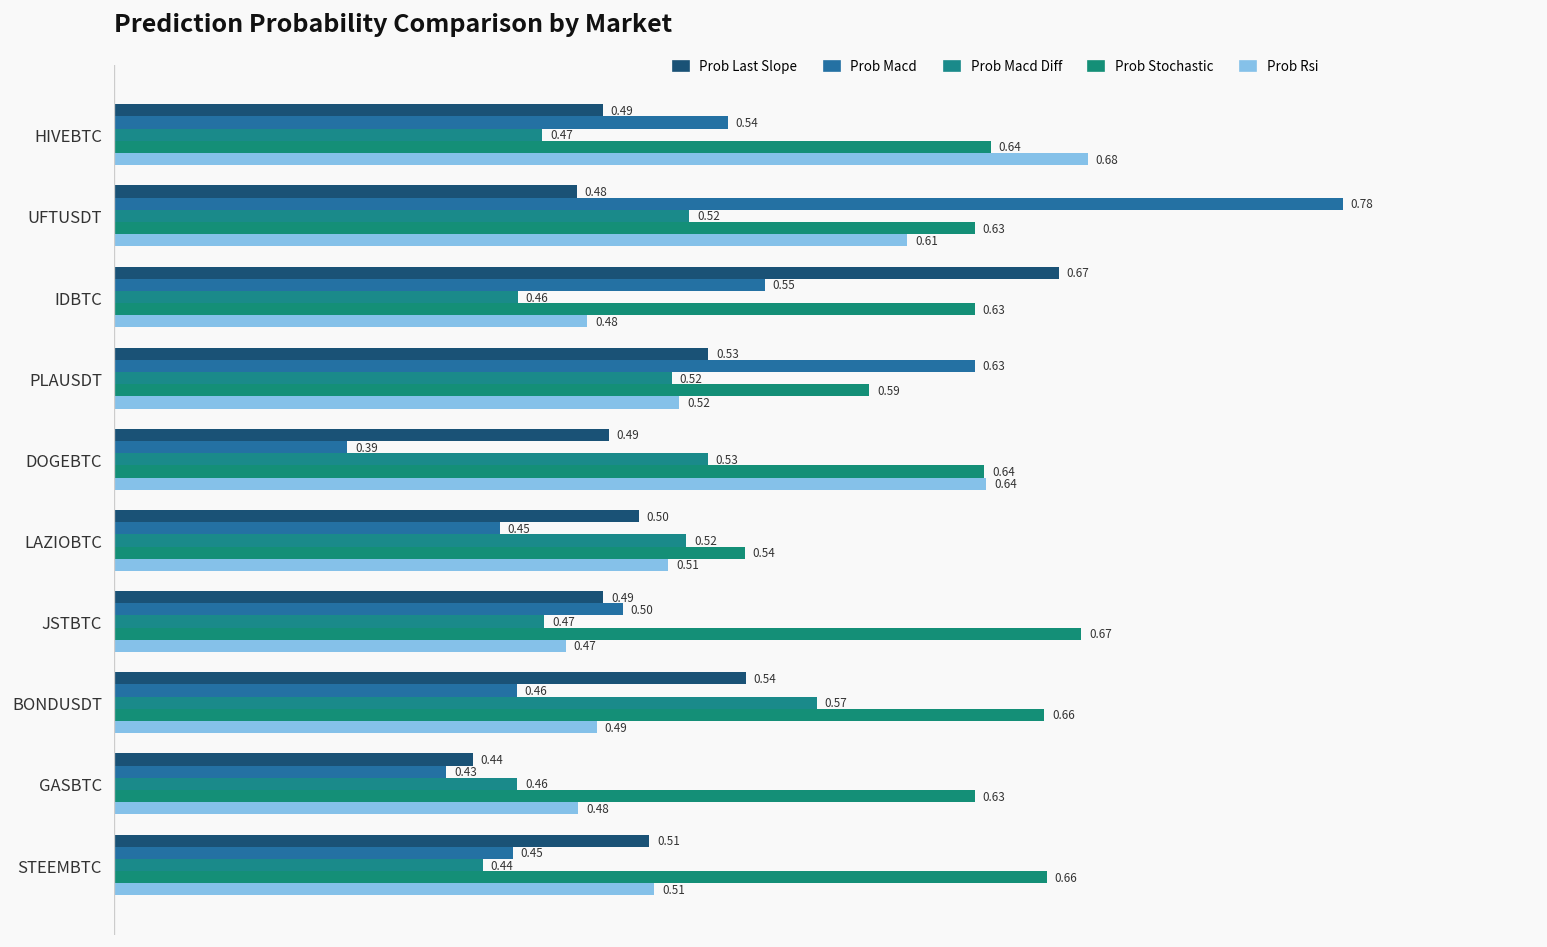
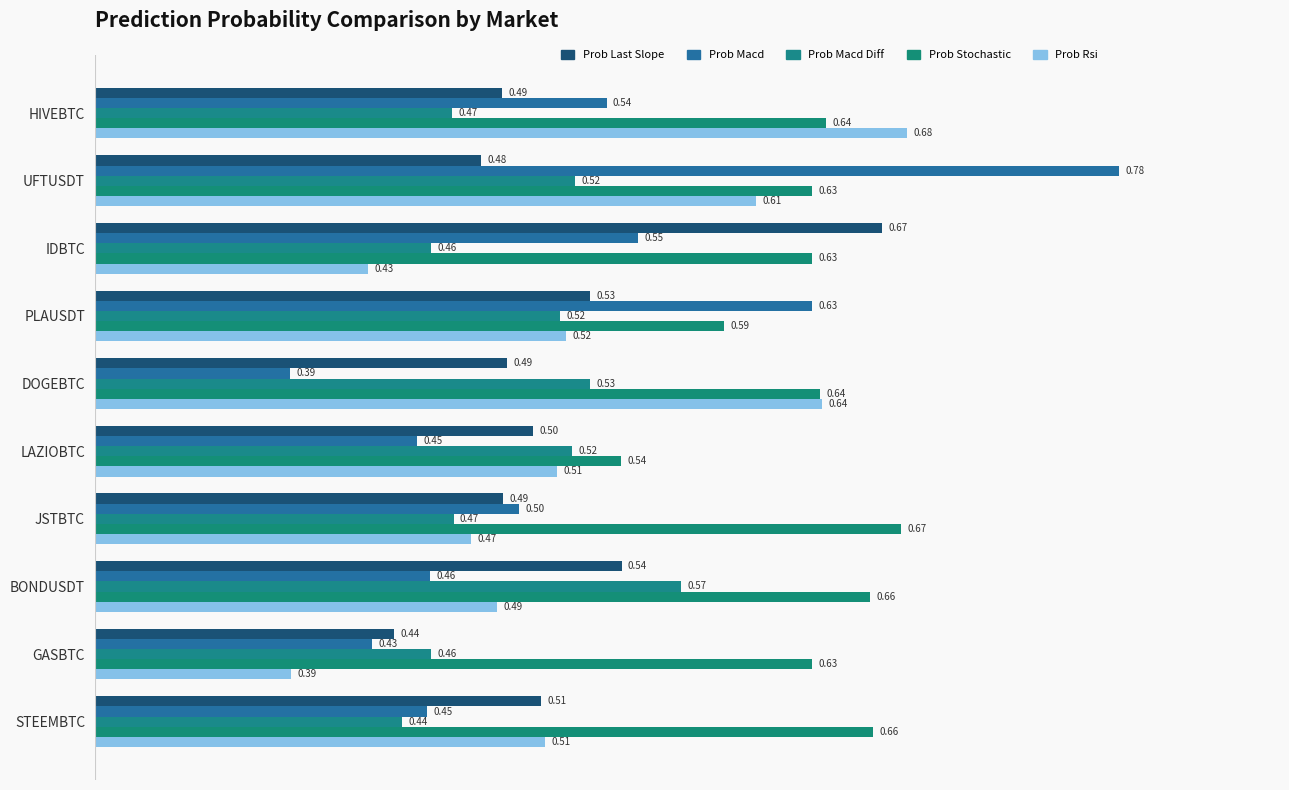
Prob Rsi, IDBTC: 0.48 -> 0.43
Prob Rsi, GASBTC: 0.48 -> 0.39
